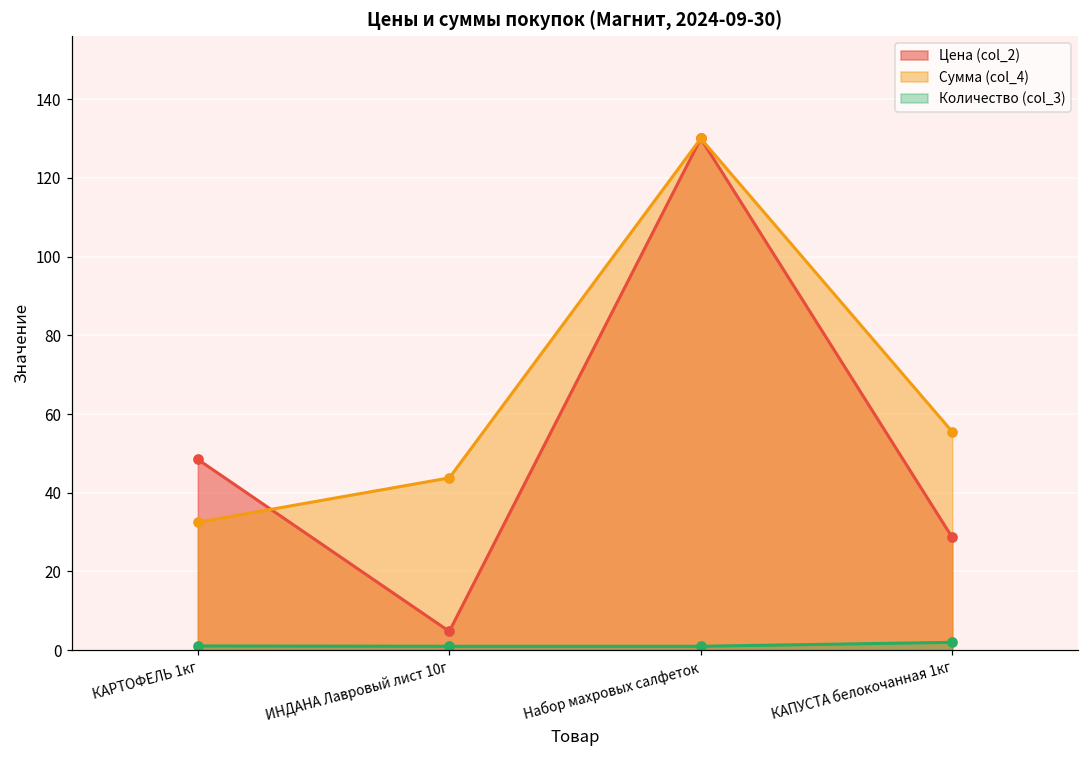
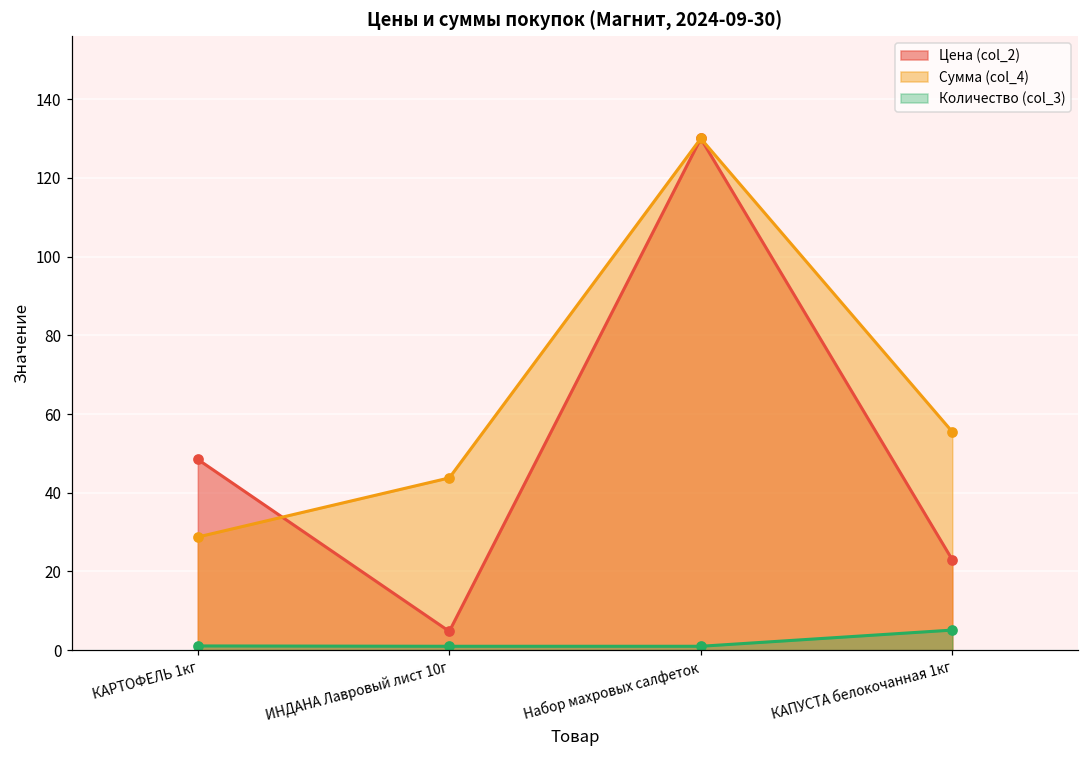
Сумма (col_4), КАРТОФЕЛЬ 1кг: 33 -> 29
Цена (col_2), КАПУСТА белокочанная 1кг: 29 -> 23
Количество (col_3), КАПУСТА белокочанная 1кг: 2 -> 5
